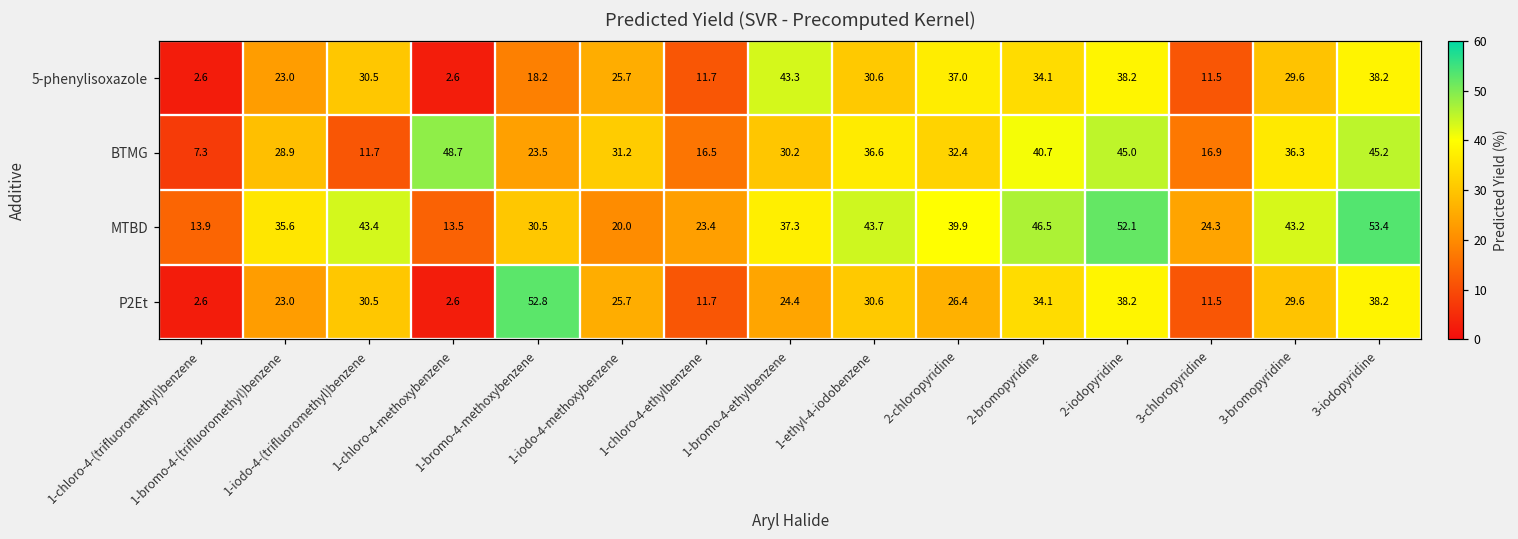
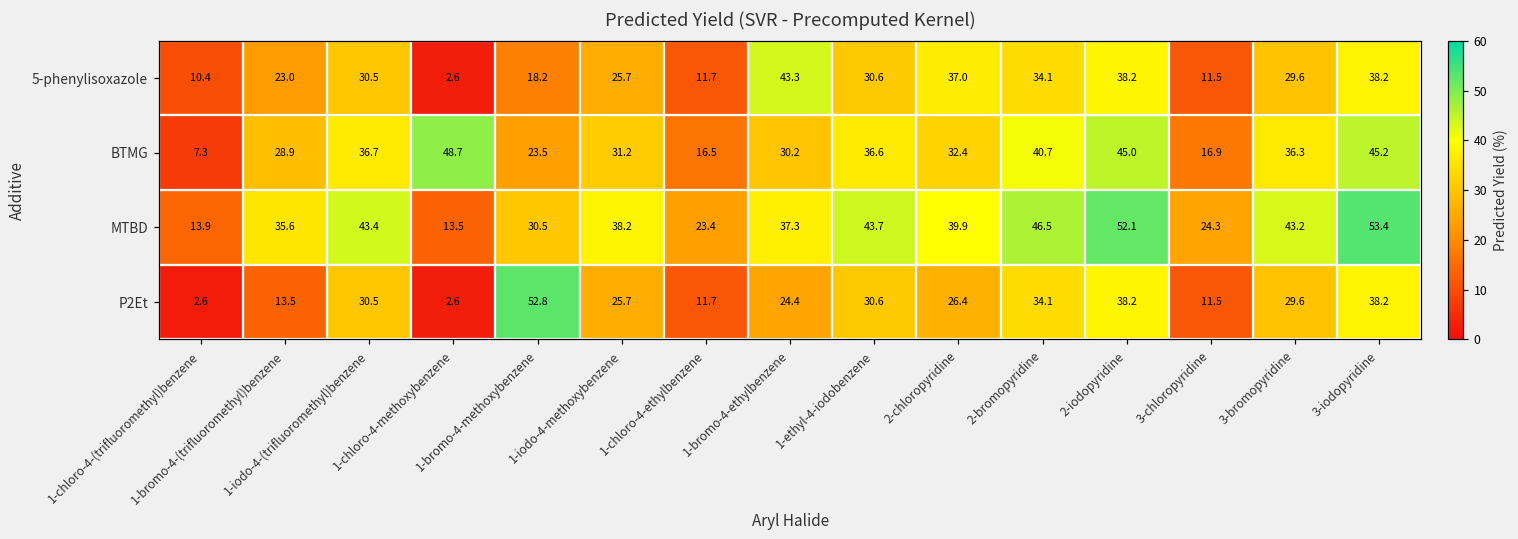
5-phenylisoxazole, 1-chloro-4-(trifluoromethyl)benzene: 2.6 -> 10.4
BTMG, 1-iodo-4-(trifluoromethyl)benzene: 11.7 -> 36.7
MTBD, 1-iodo-4-methoxybenzene: 20.0 -> 38.2
P2Et, 1-bromo-4-(trifluoromethyl)benzene: 23.0 -> 13.5
